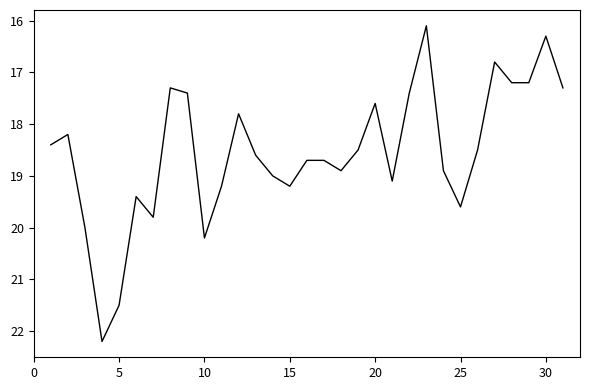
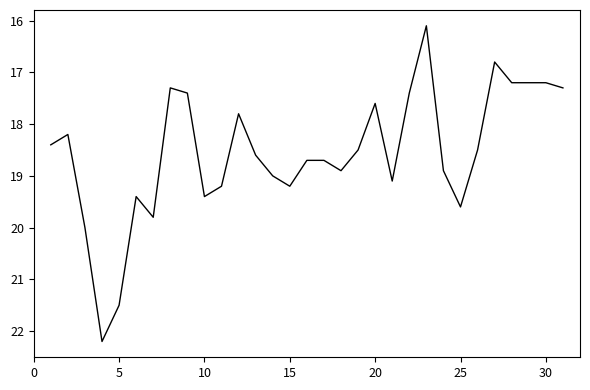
10: 20.2 -> 19.4
30: 16.3 -> 17.2
